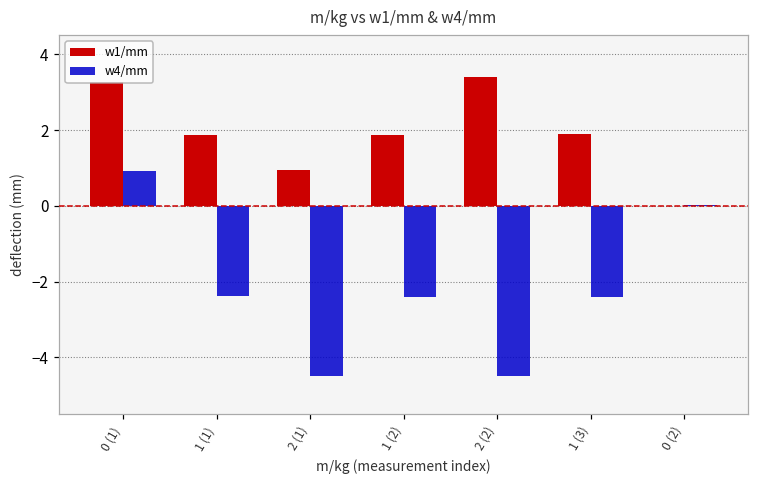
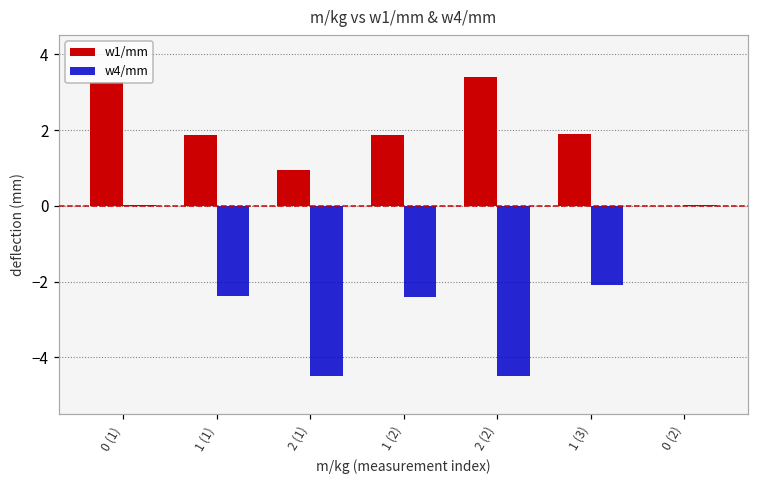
w4/mm, 0 (1): 0.9 -> 0.0
w4/mm, 1 (3): -2.4 -> -2.1
